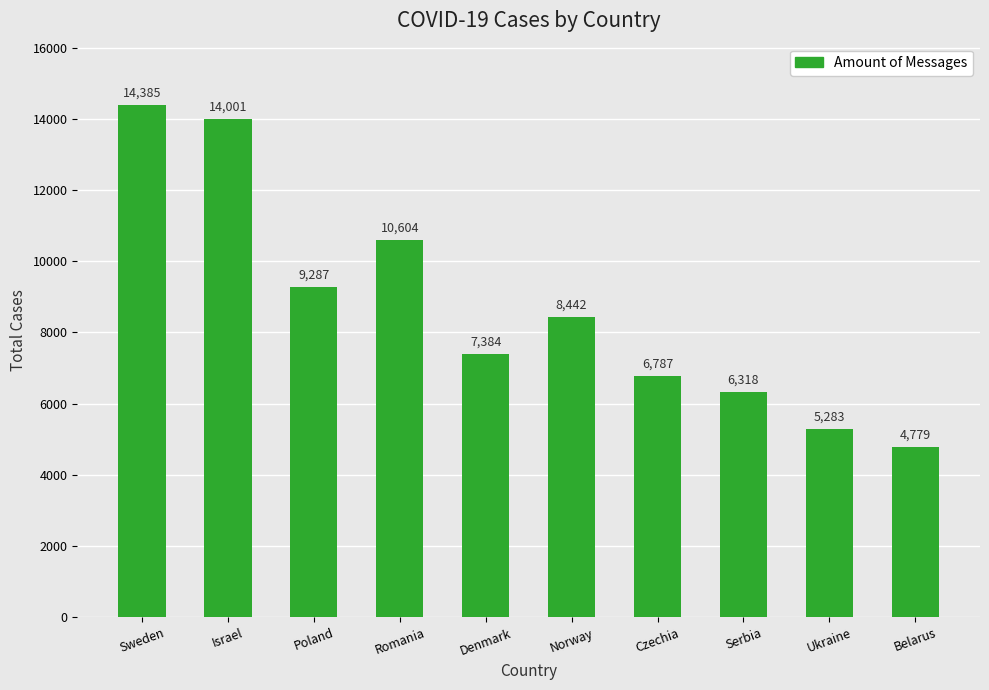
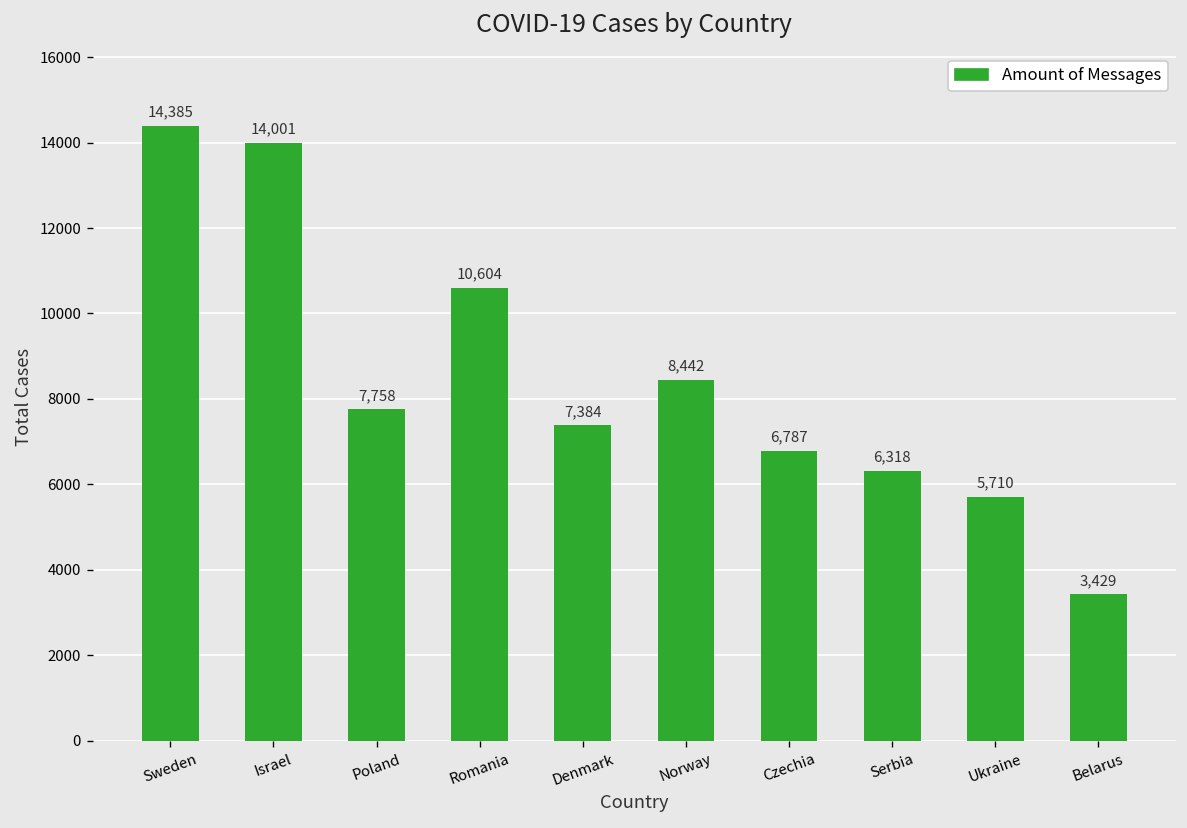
Poland: 9,287 -> 7,758
Ukraine: 5,283 -> 5,710
Belarus: 4,779 -> 3,429
